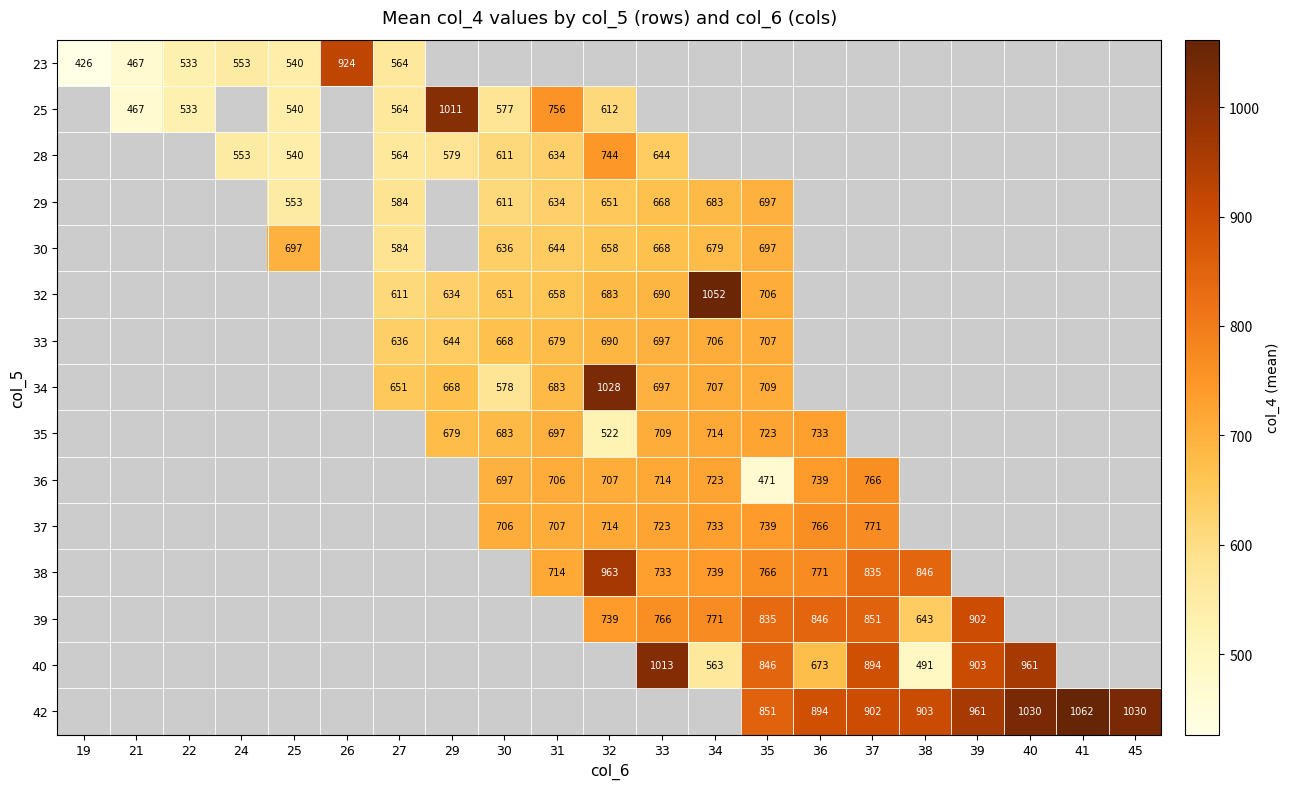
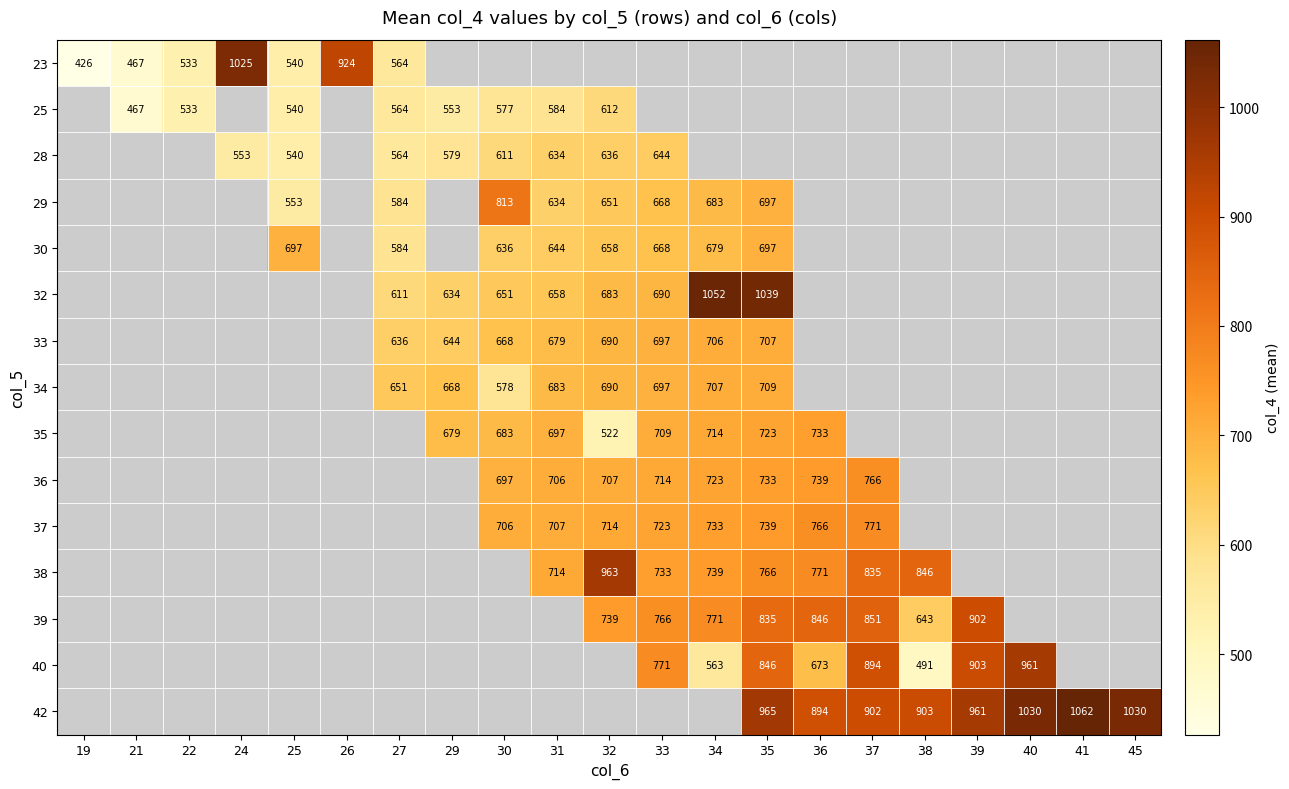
23, 24: 553 -> 1025
25, 29: 1011 -> 553
25, 31: 756 -> 584
28, 32: 744 -> 636
29, 30: 611 -> 813
32, 35: 706 -> 1039
34, 32: 1028 -> 690
36, 35: 471 -> 733
40, 33: 1013 -> 771
42, 35: 851 -> 965
